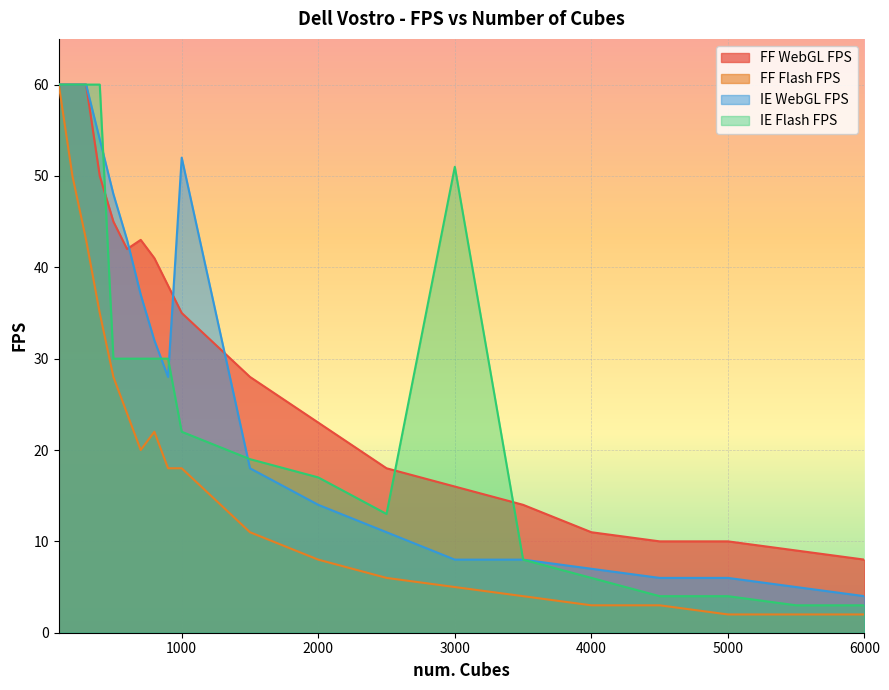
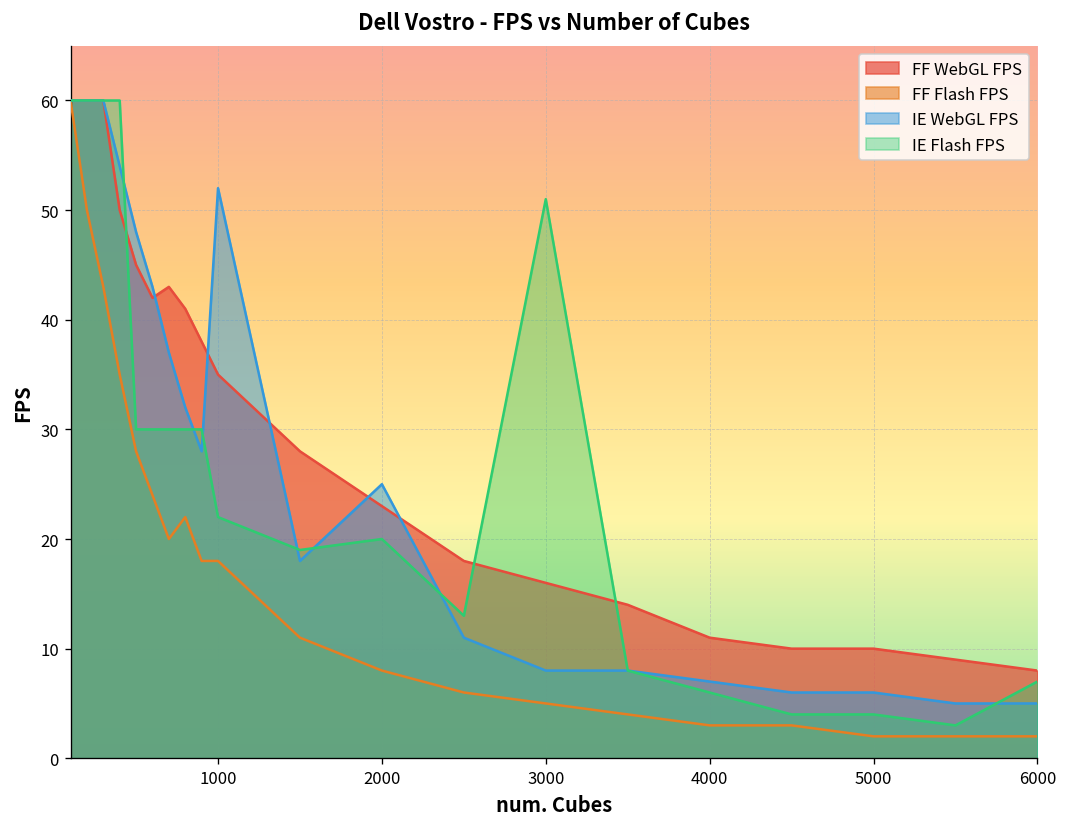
IE WebGL FPS, 2000: 14 -> 25
IE Flash FPS, 2000: 17 -> 20
IE WebGL FPS, 6000: 4 -> 5
IE Flash FPS, 6000: 3 -> 7
